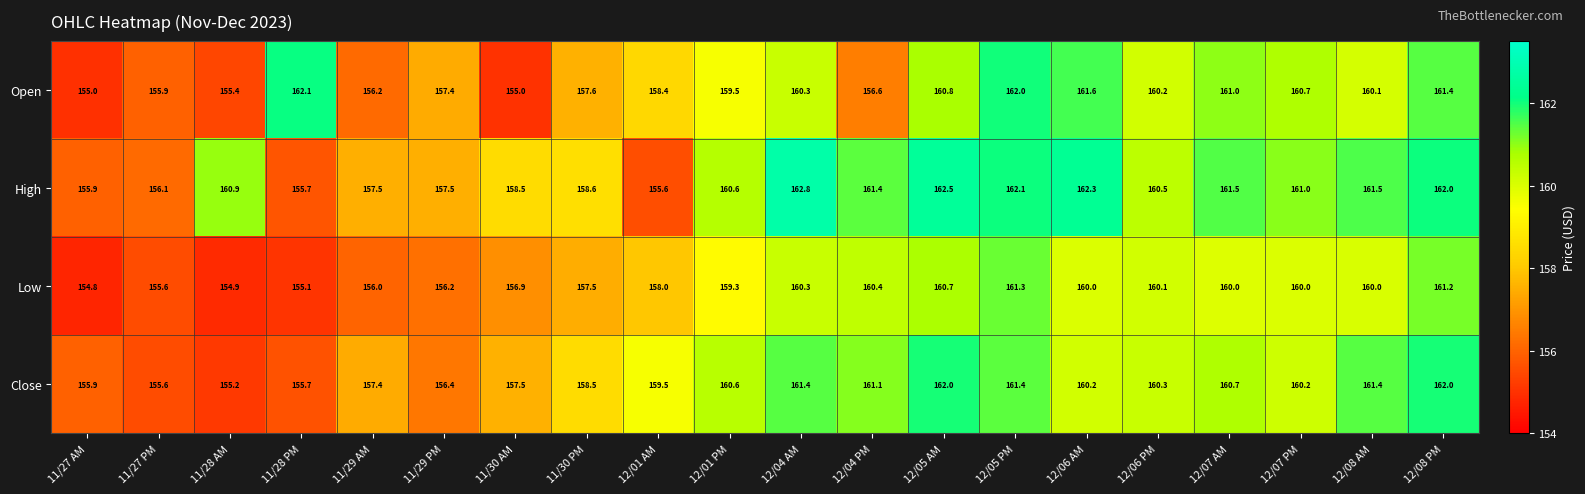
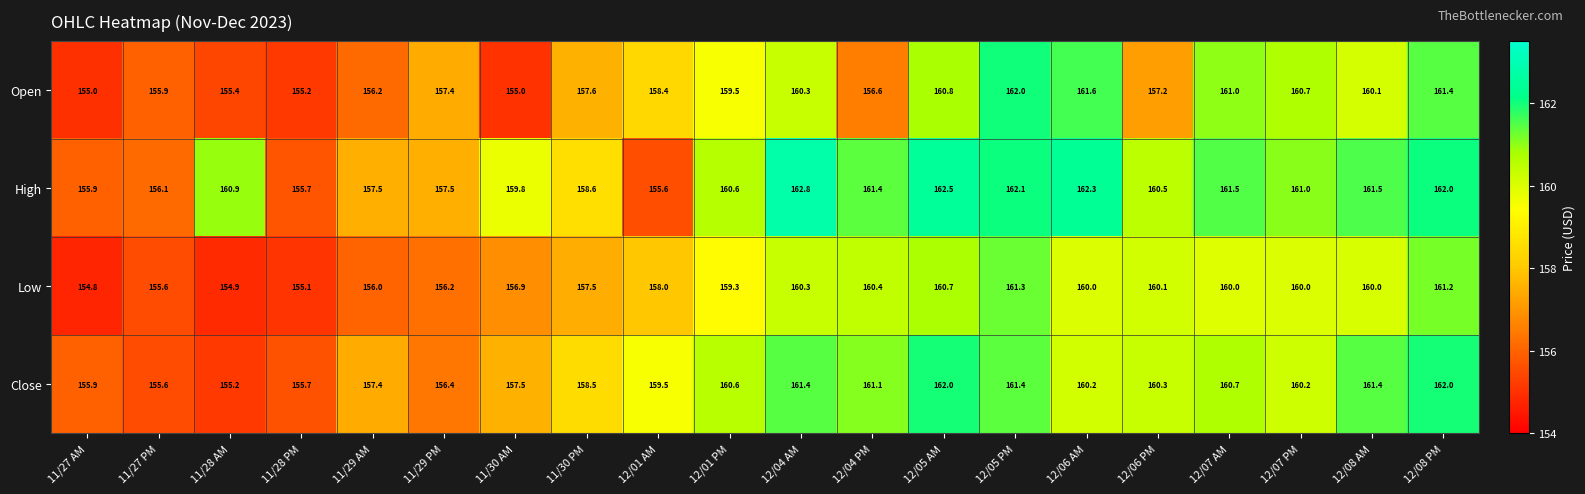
Open, 11/28 PM: 162.1 -> 155.2
Open, 12/06 PM: 160.2 -> 157.2
High, 11/30 AM: 158.5 -> 159.8
